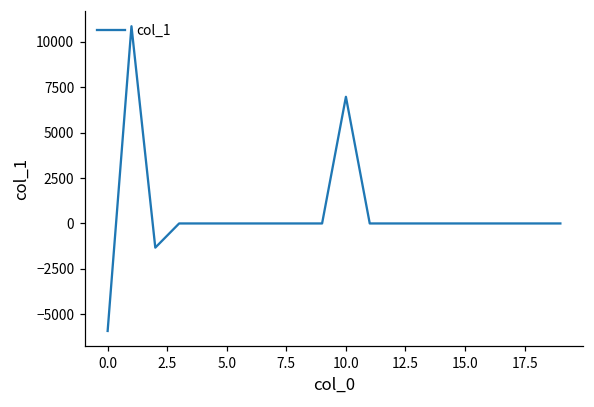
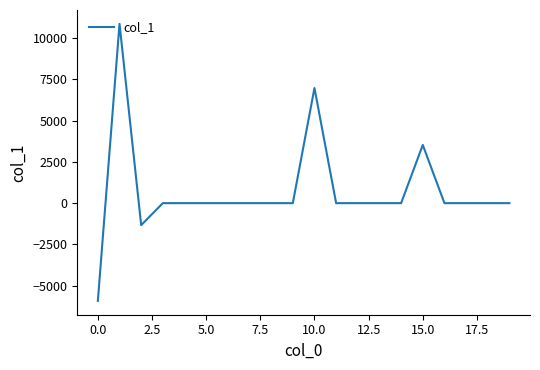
15.0: 0 -> 3500
